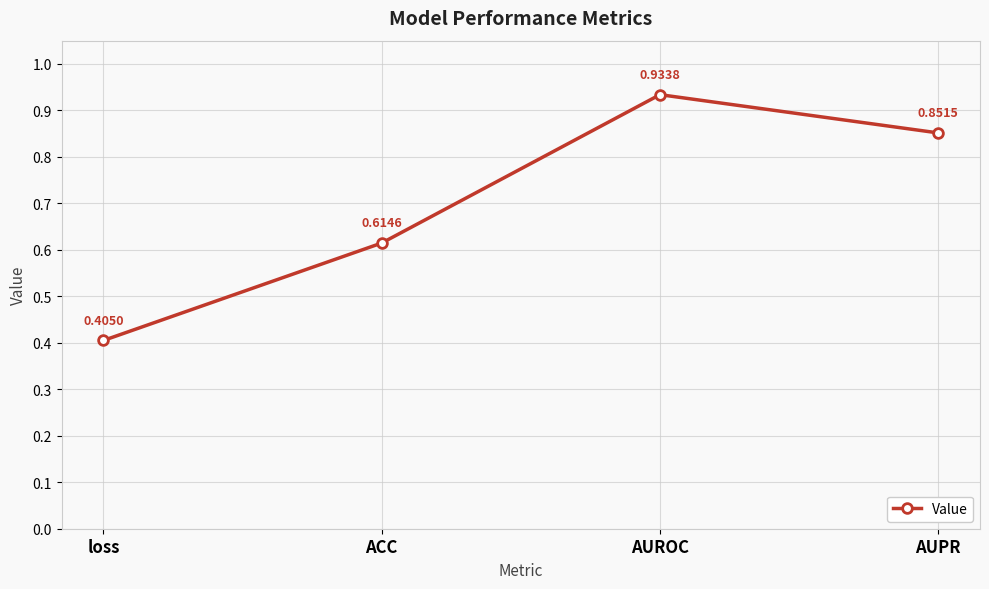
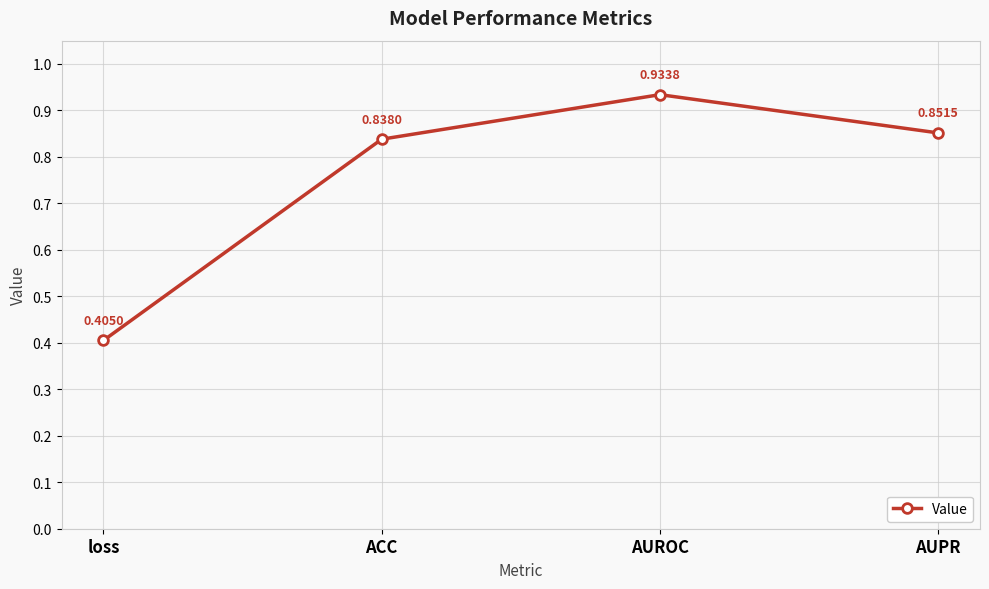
ACC: 0.6146 -> 0.8380
